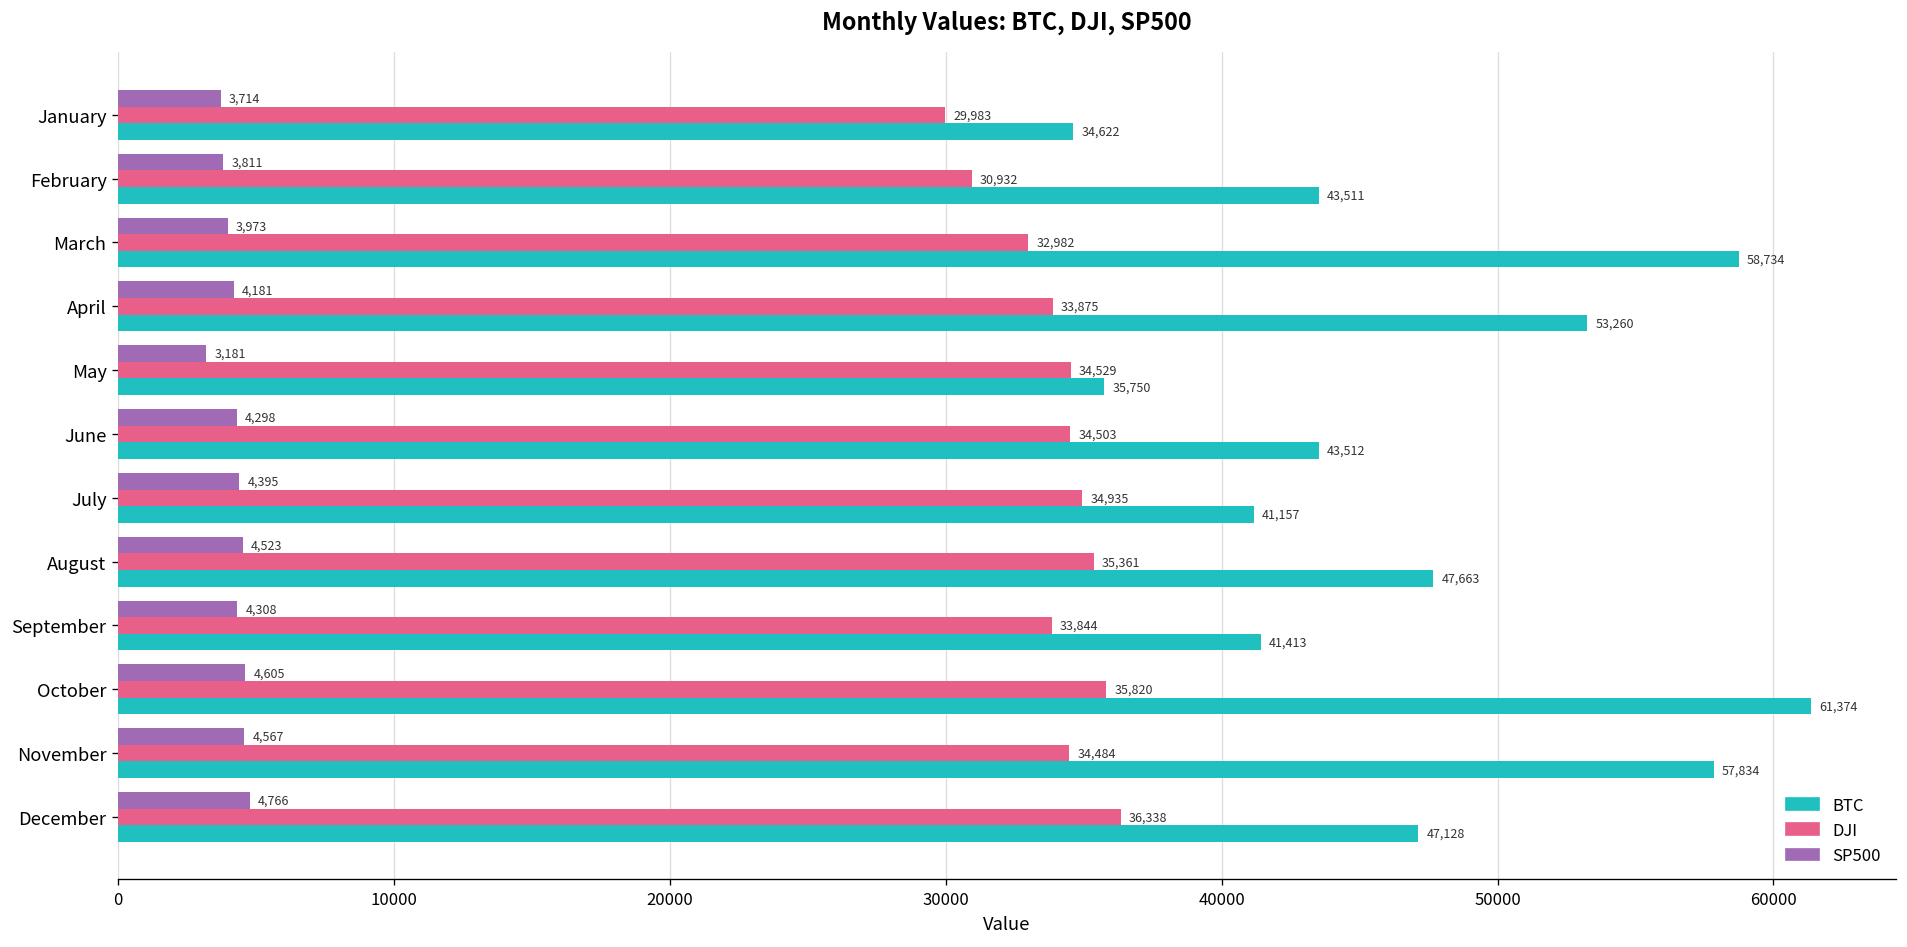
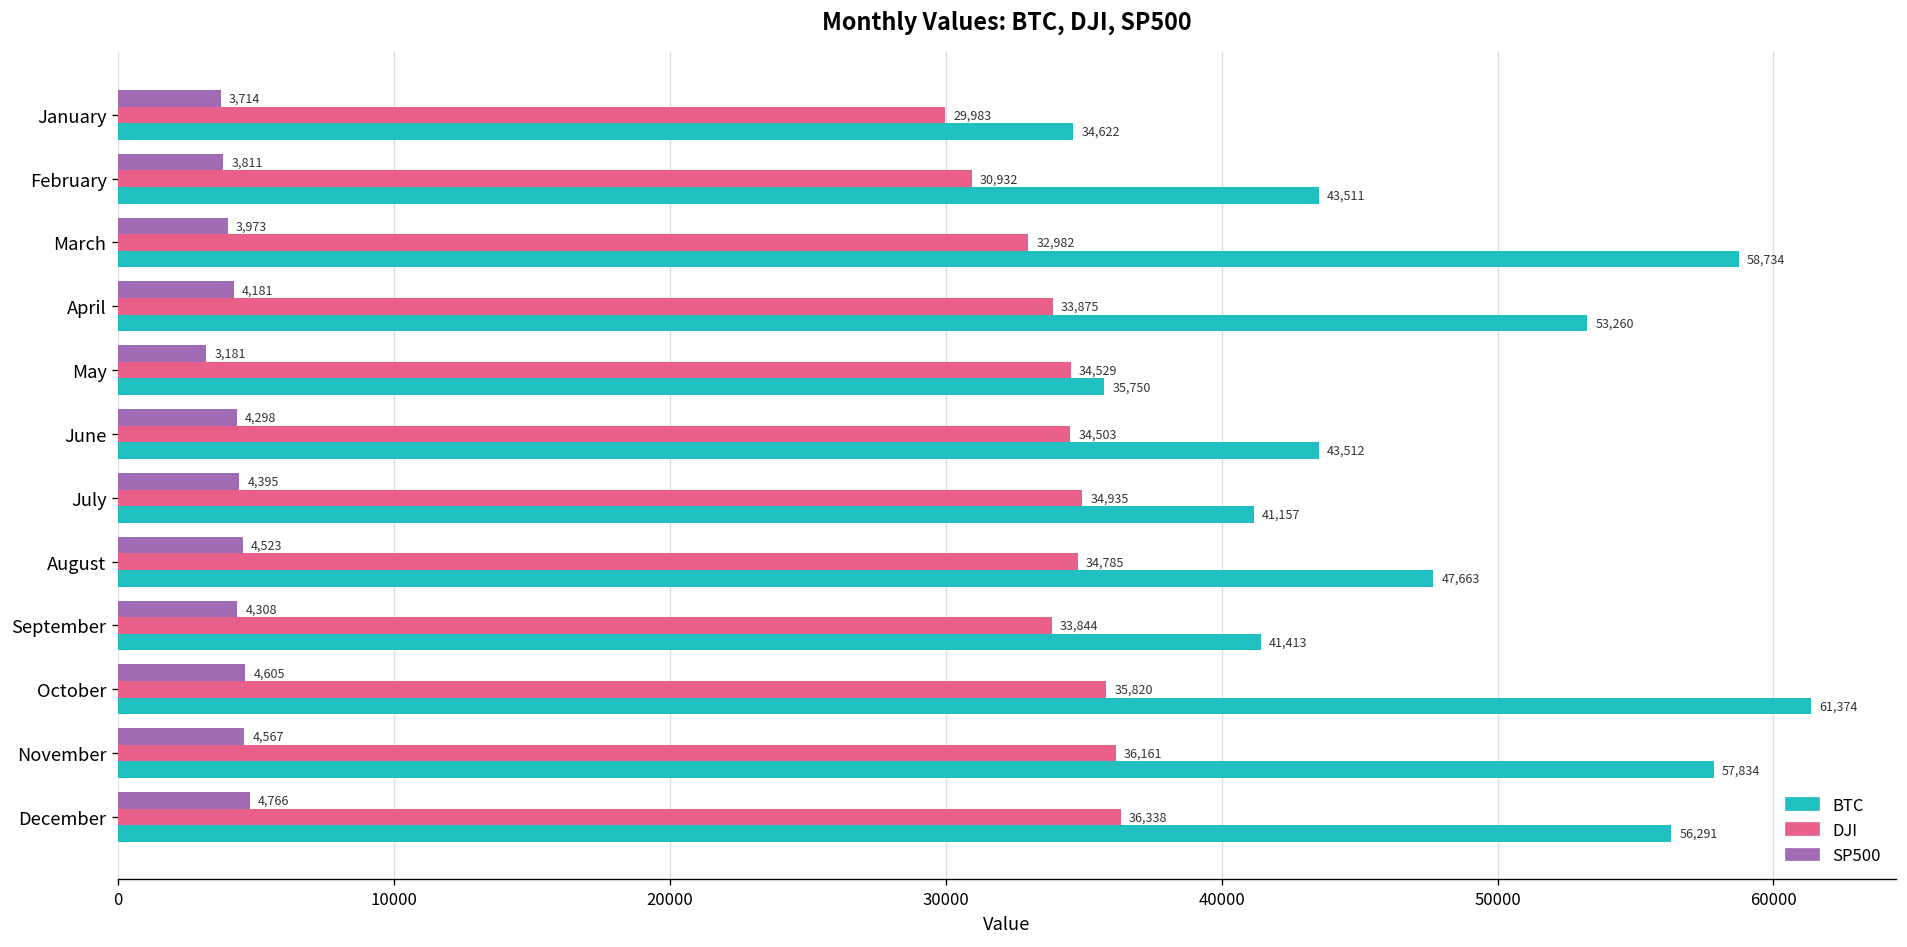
DJI, August: 35,361 -> 34,785
DJI, November: 34,484 -> 36,161
BTC, December: 47,128 -> 56,291
